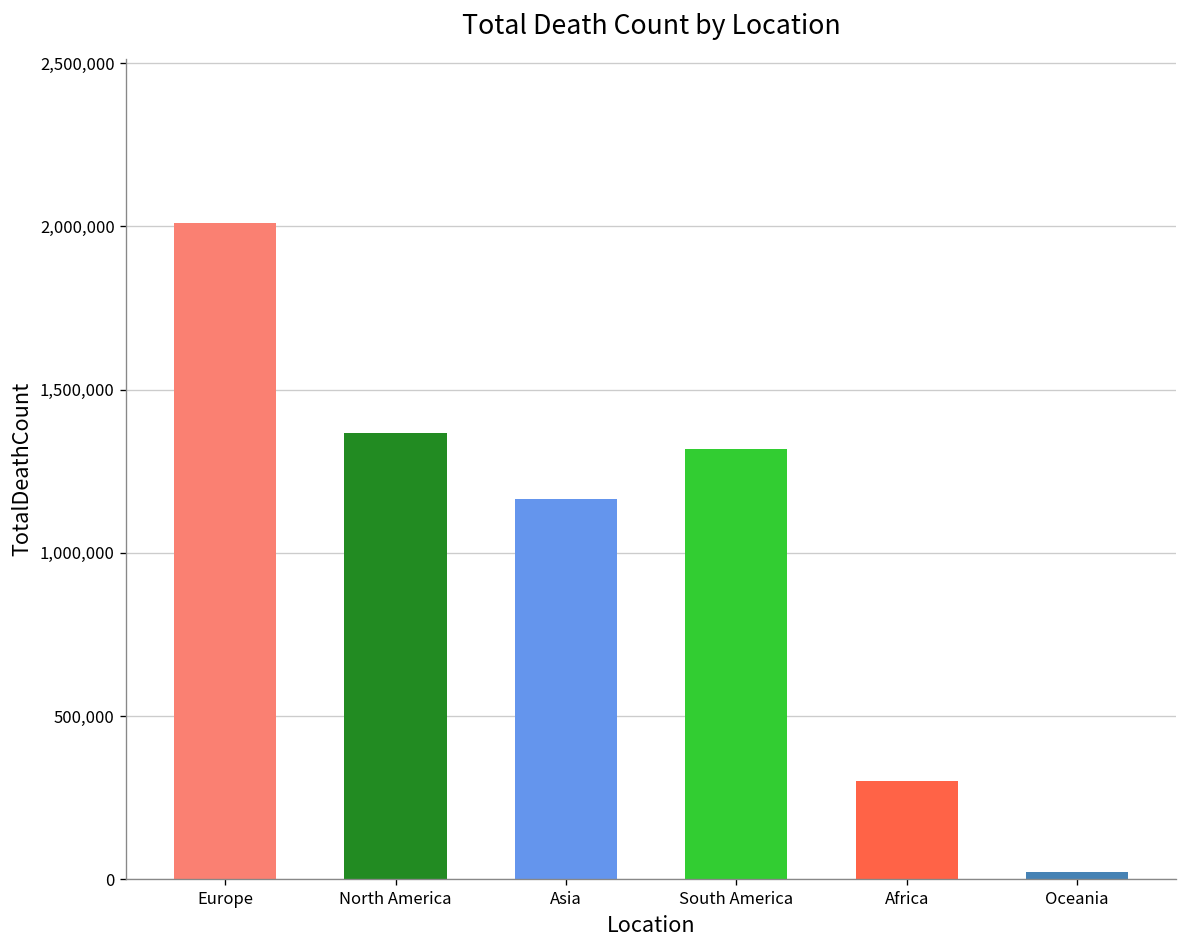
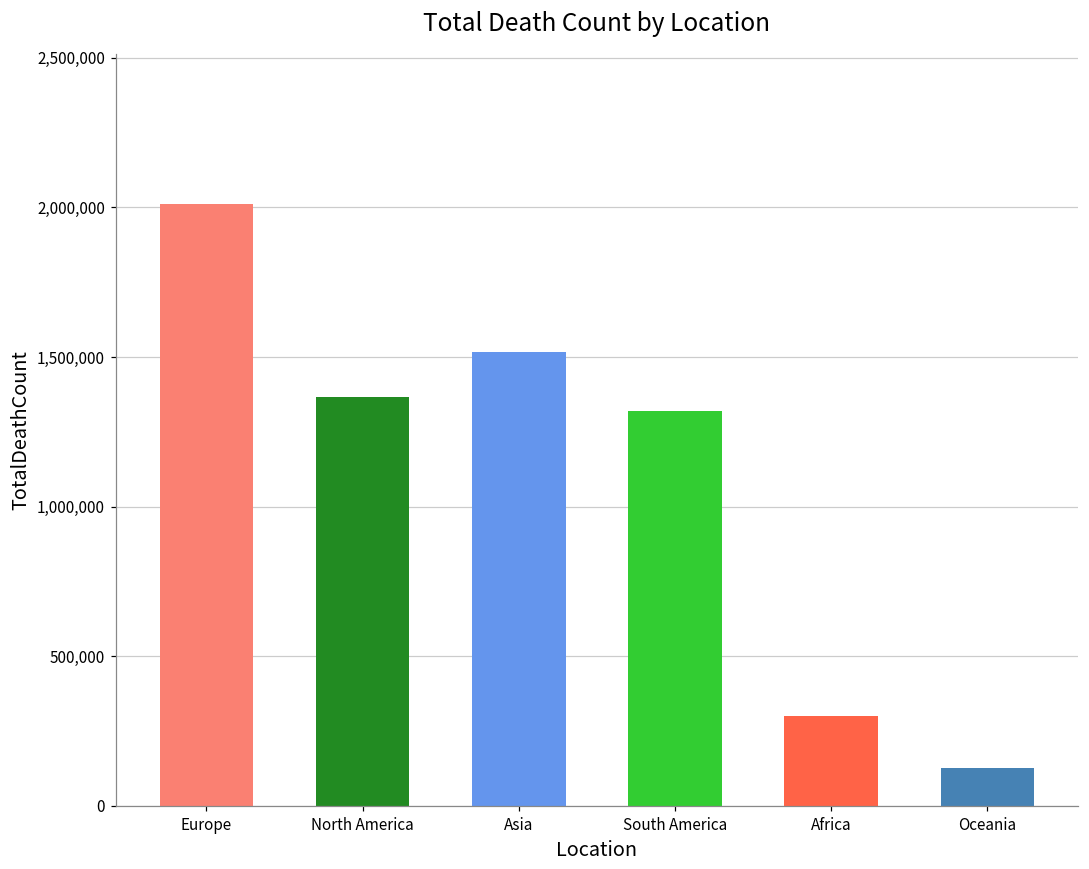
Asia: 1,170,000 -> 1,520,000
Oceania: 20,000 -> 130,000
